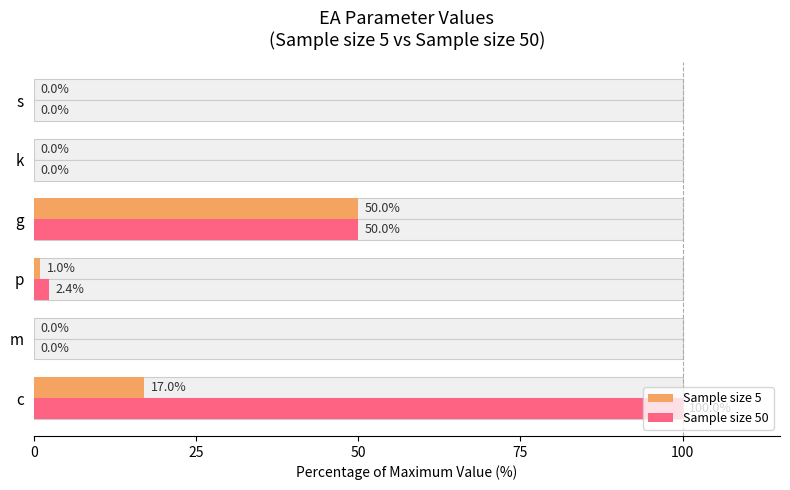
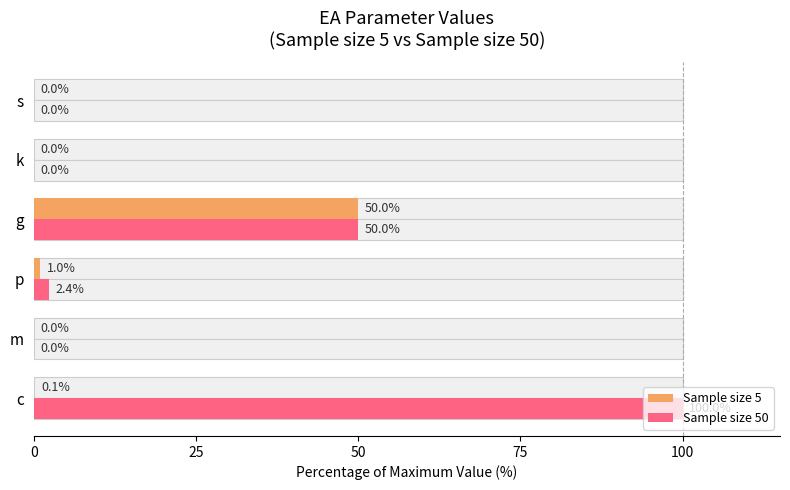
Sample size 5, c: 17.0% -> 0.1%
